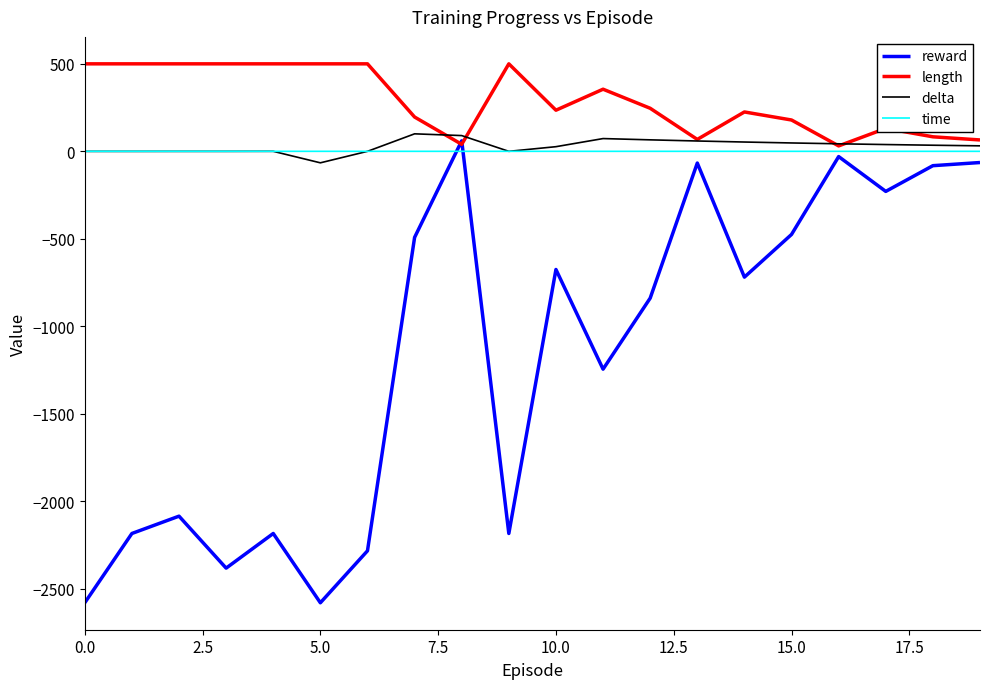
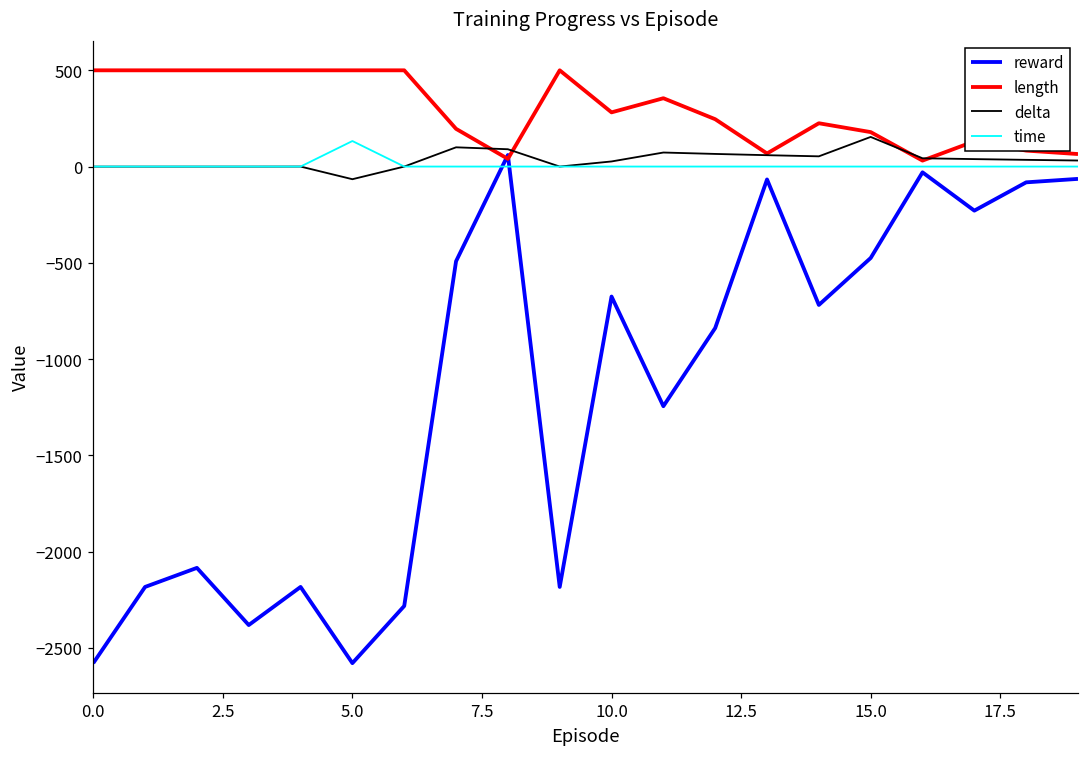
time, 5.0: 0 -> 130
length, 10.0: 240 -> 280
delta, 15.0: 50 -> 150
